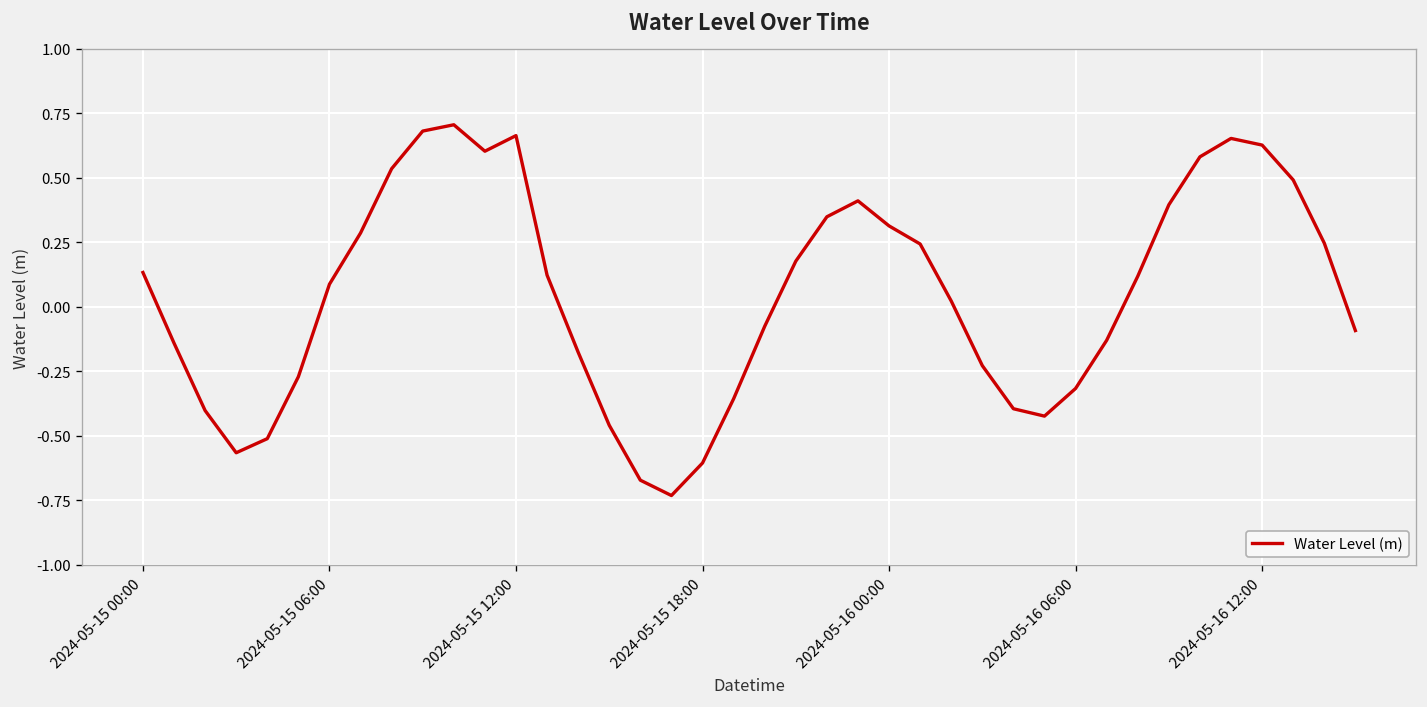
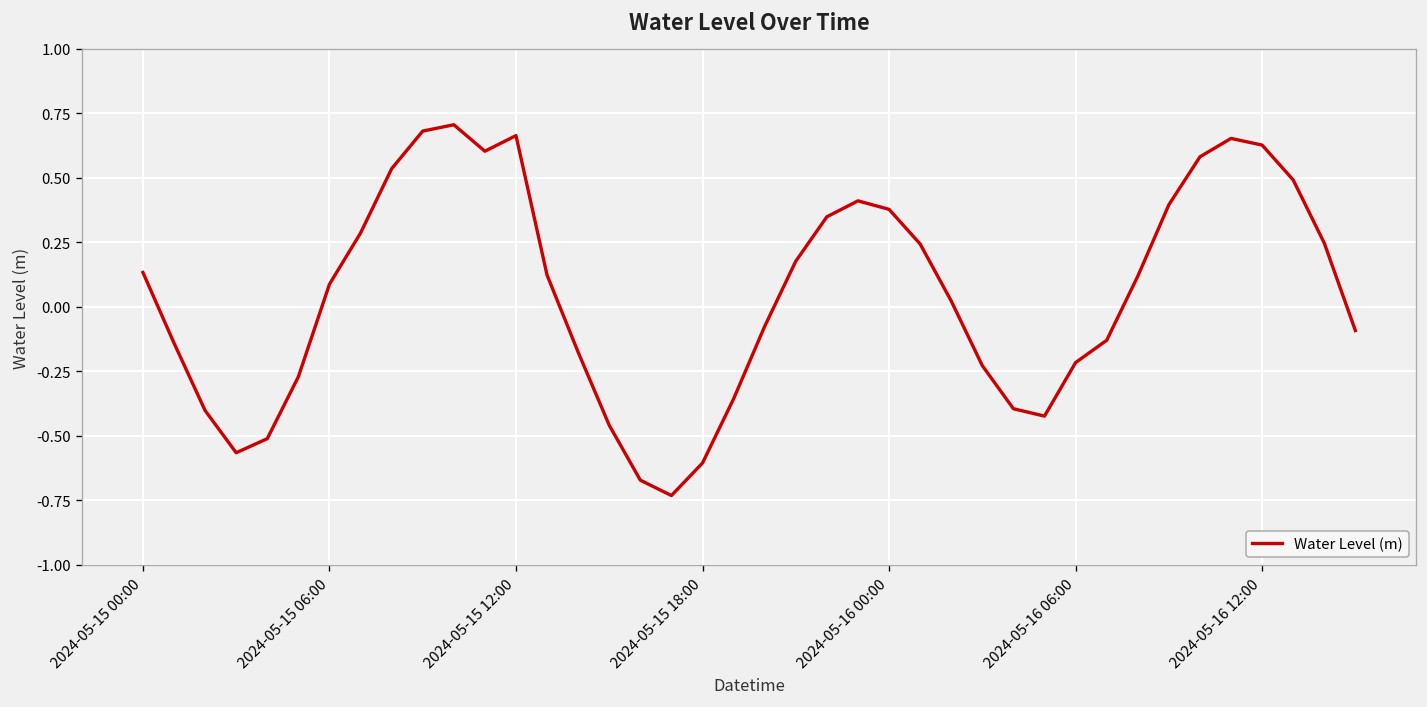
2024-05-16 00:00: 0.31 -> 0.38
2024-05-16 06:00: -0.32 -> -0.22
